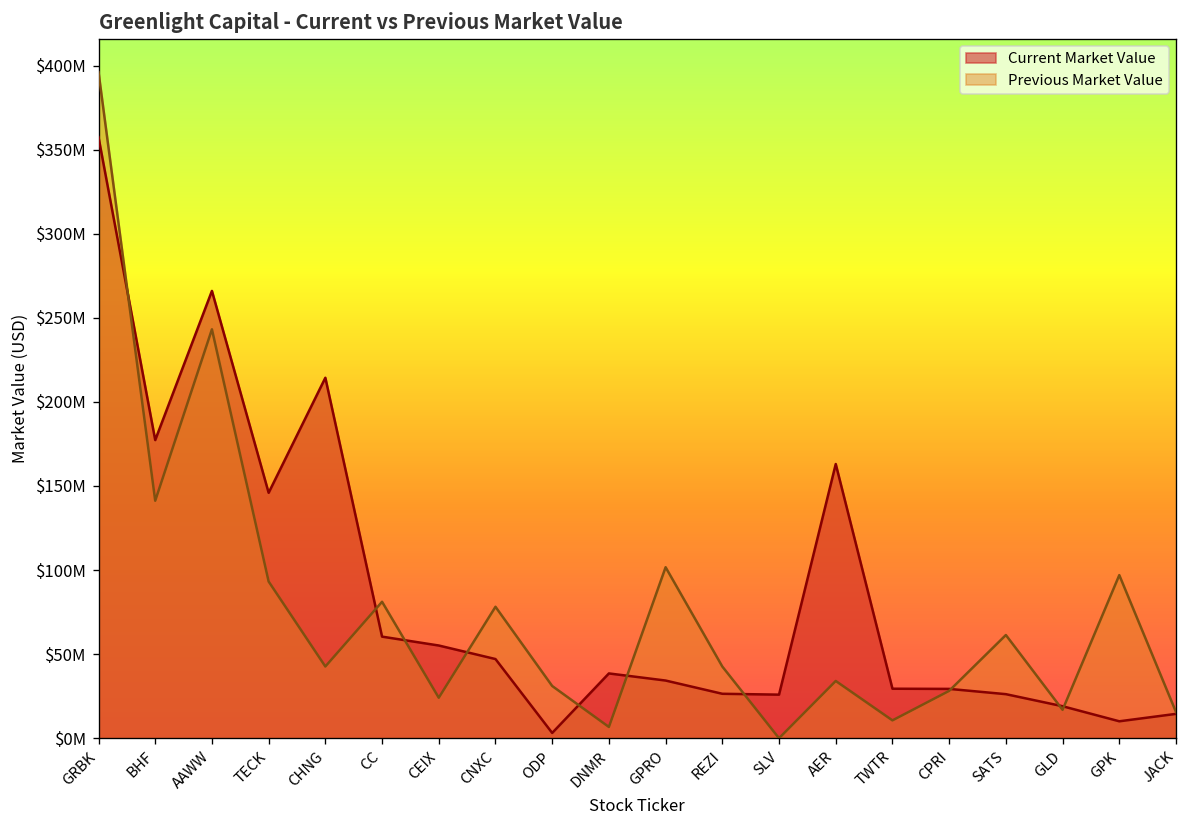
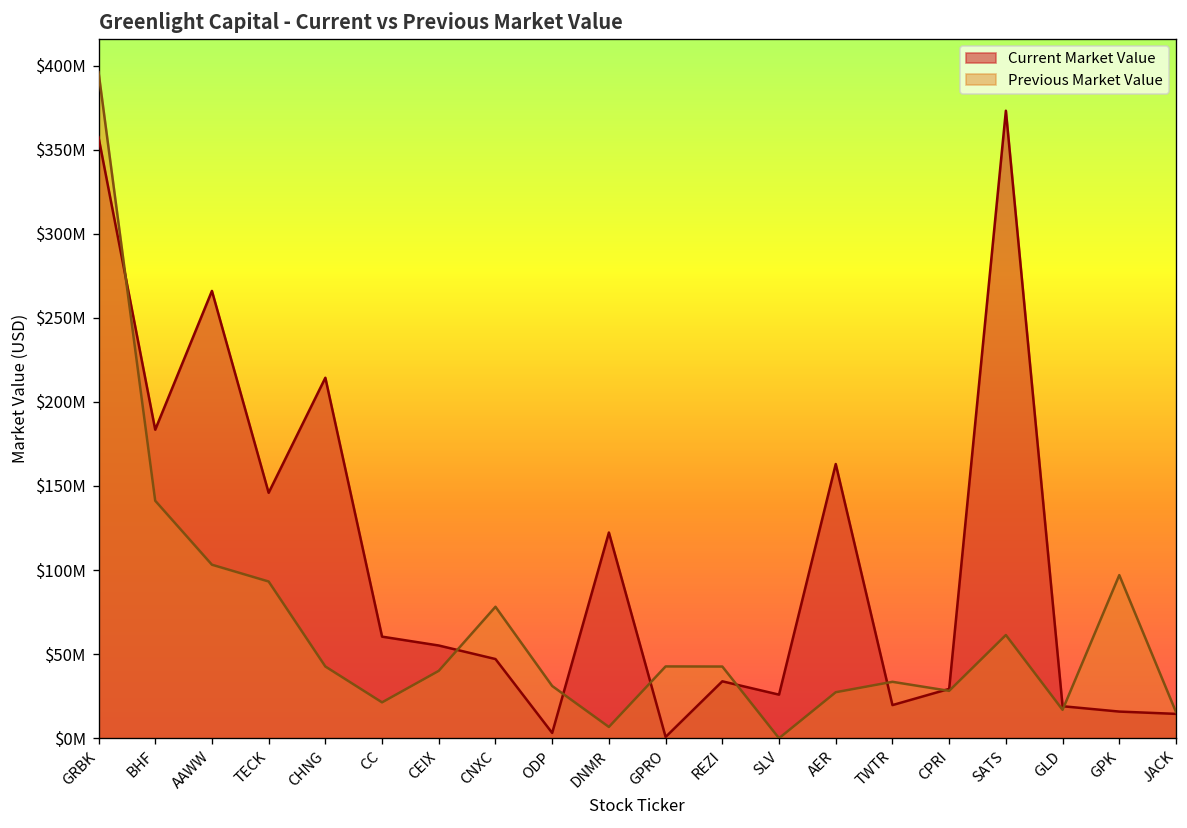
Current Market Value, BHF: $177000000 -> $183000000
Previous Market Value, AAWW: $243000000 -> $103000000
Previous Market Value, CC: $81000000 -> $21000000
Previous Market Value, CEIX: $24000000 -> $40000000
Current Market Value, DNMR: $39000000 -> $122000000
Current Market Value, GPRO: $34000000 -> $1000000
Previous Market Value, GPRO: $102000000 -> $43000000
Current Market Value, REZI: $26000000 -> $34000000
Previous Market Value, AER: $34000000 -> $27000000
Current Market Value, TWTR: $29000000 -> $20000000
Previous Market Value, TWTR: $11000000 -> $34000000
Current Market Value, SATS: $26000000 -> $373000000
Current Market Value, GPK: $10000000 -> $16000000
